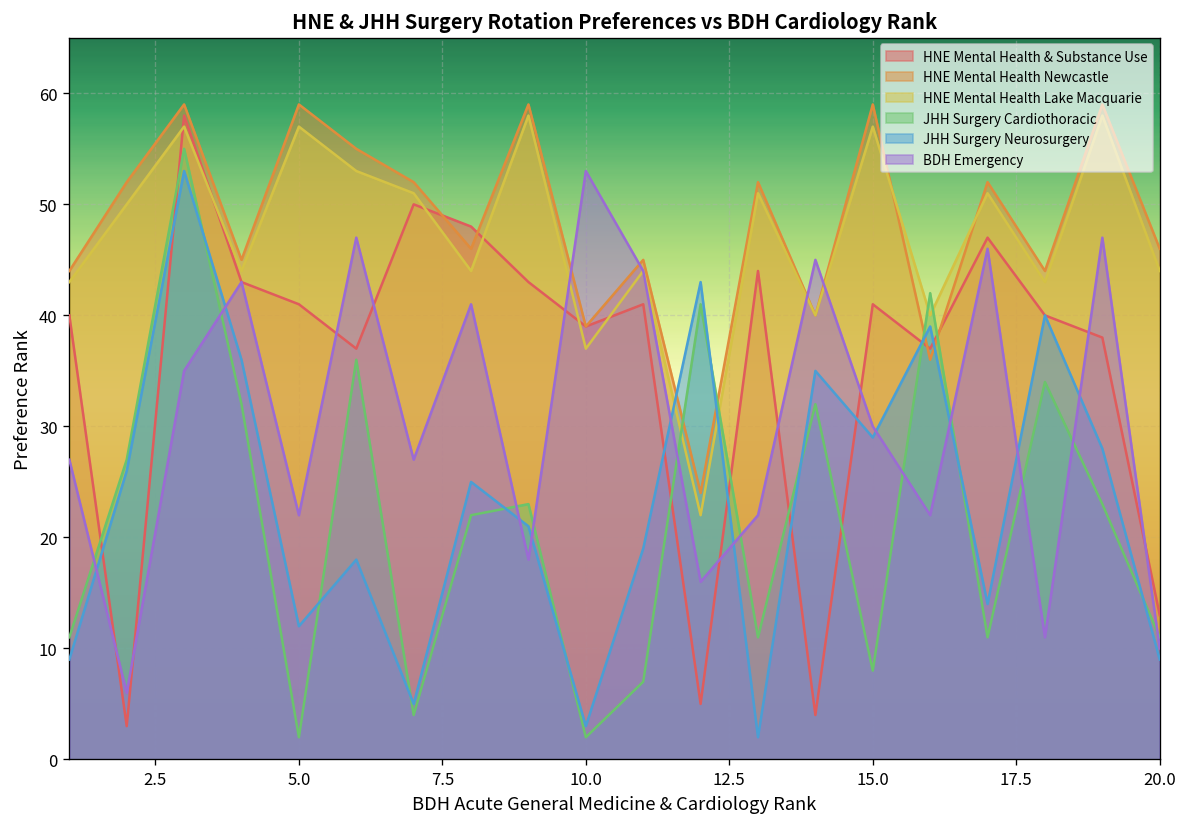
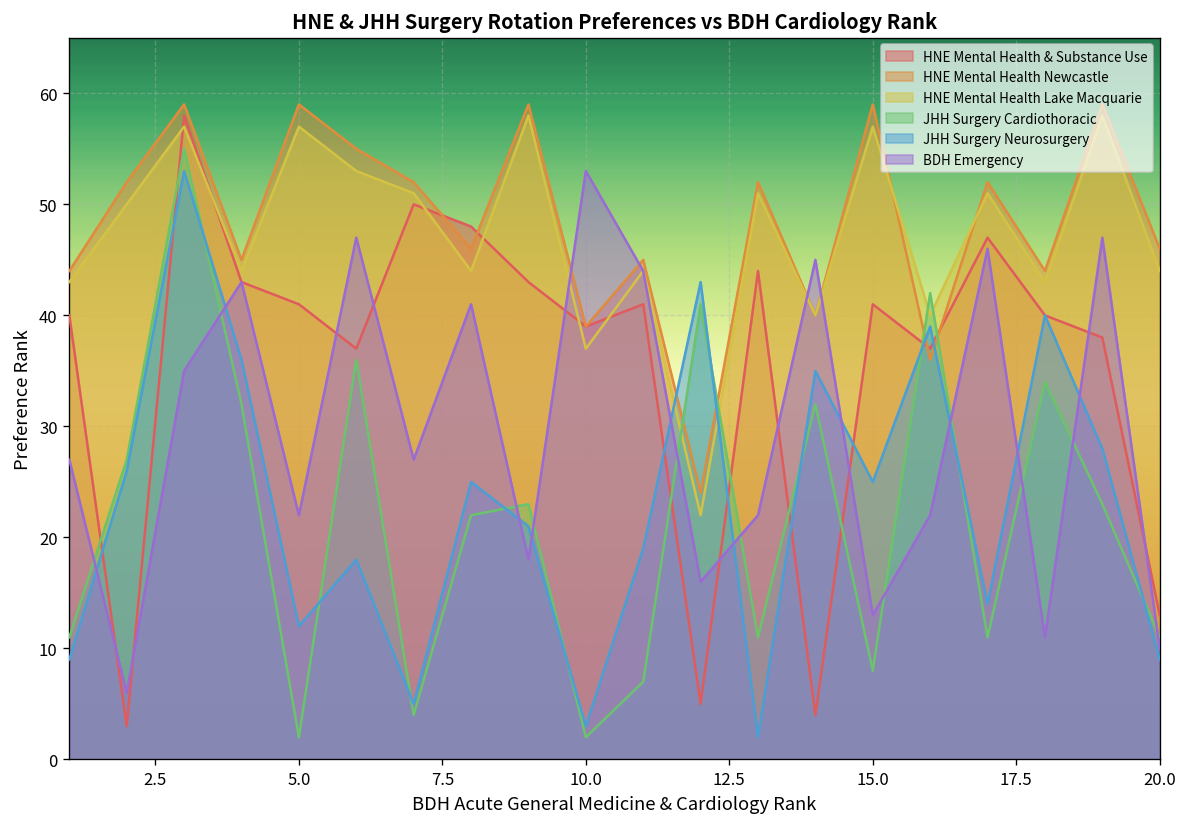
JHH Surgery Neurosurgery, 15.0: 29 -> 25
BDH Emergency, 15.0: 30 -> 13
